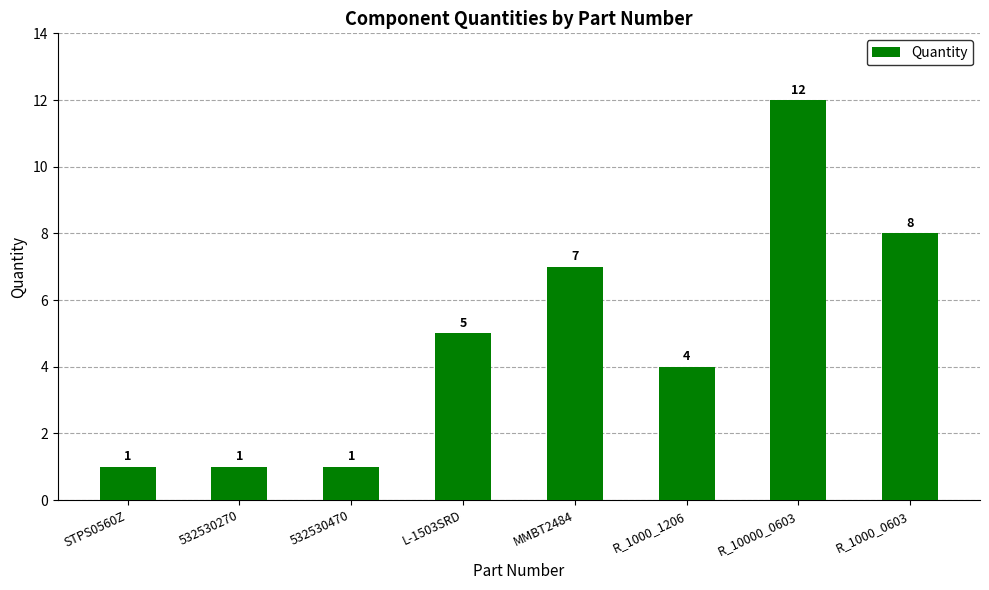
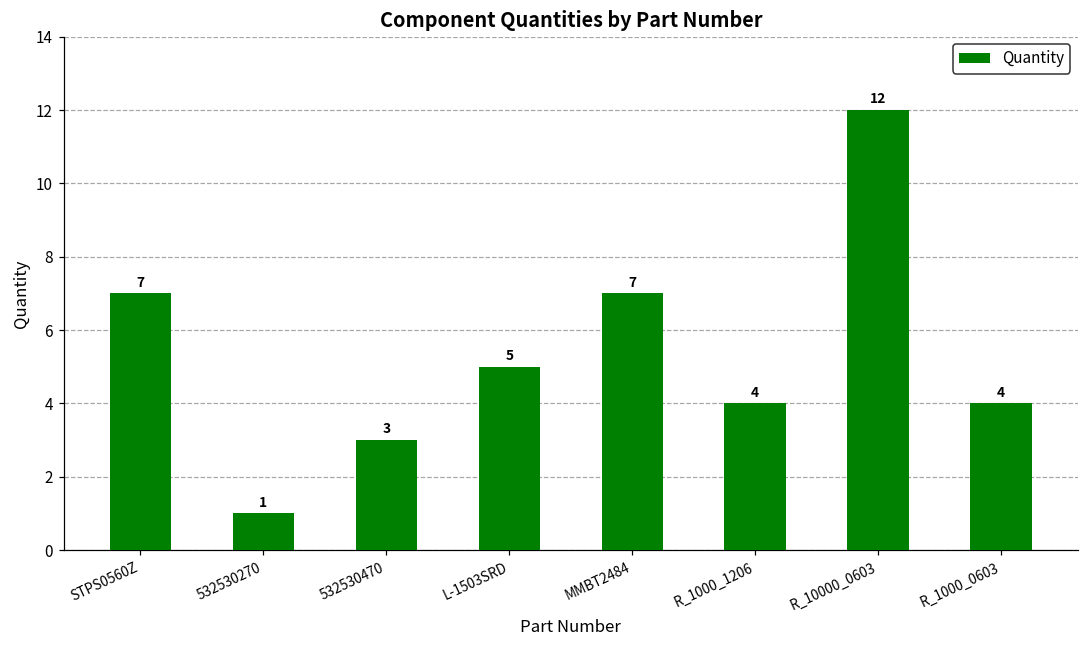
STPS0560Z: 1 -> 7
532530470: 1 -> 3
R_1000_0603: 8 -> 4
